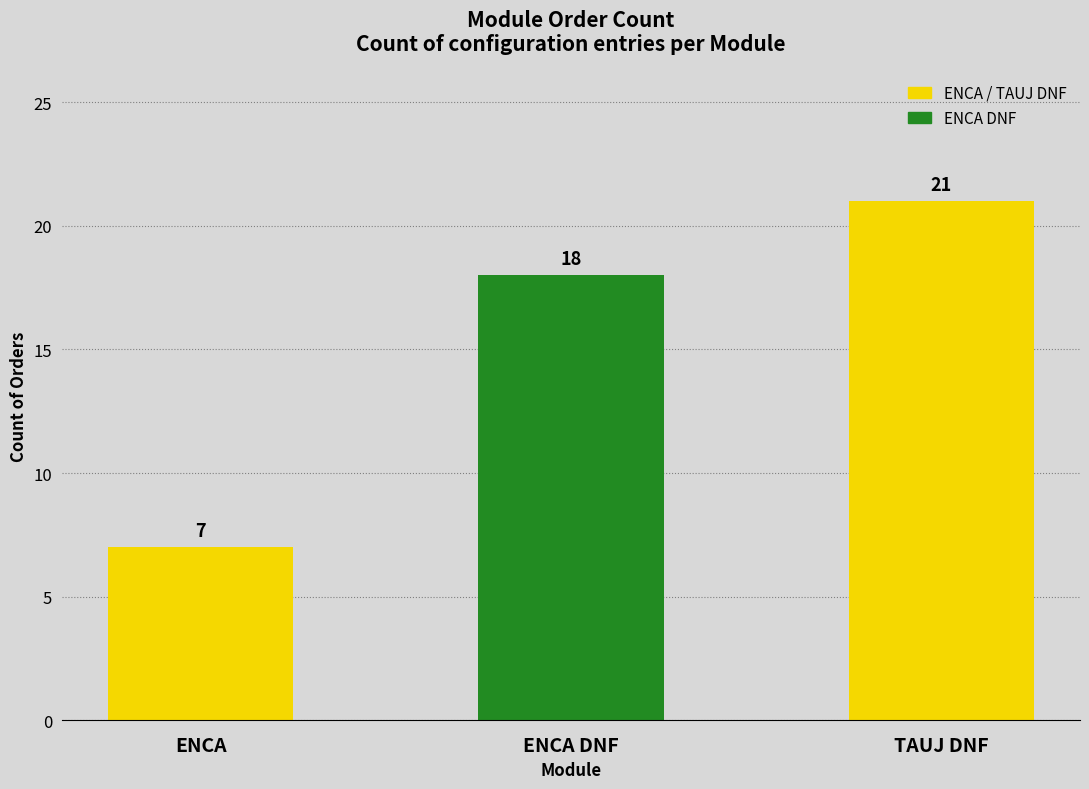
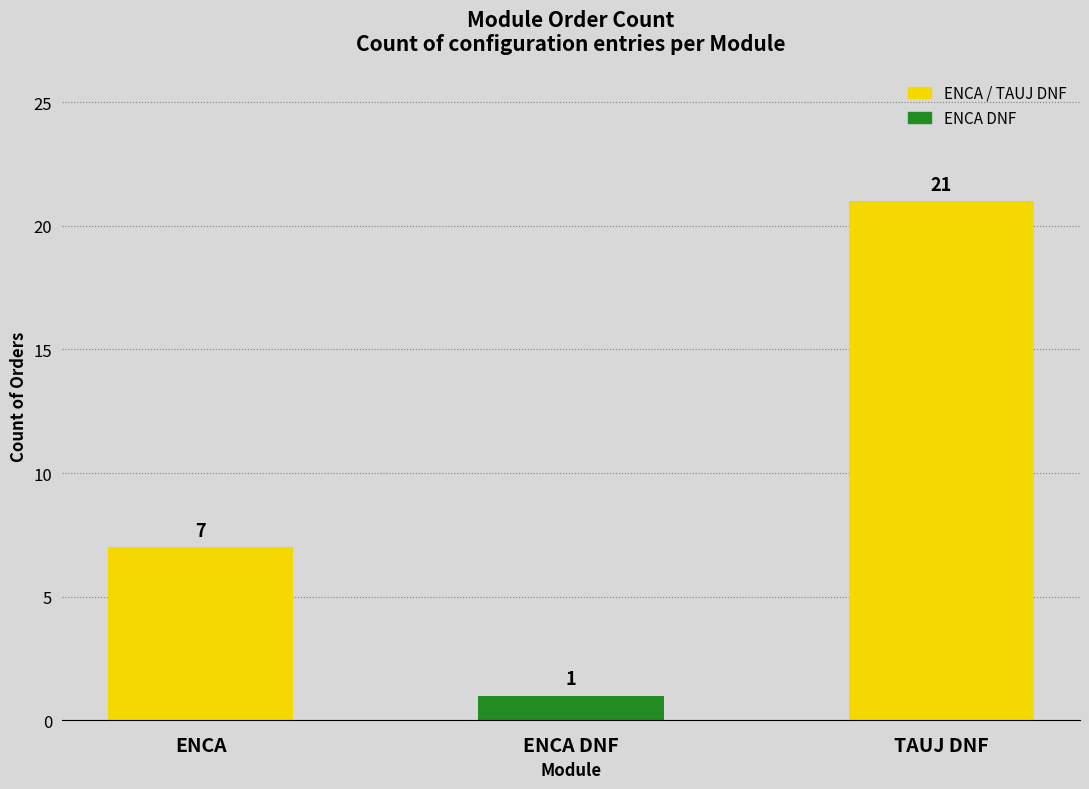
ENCA DNF: 18 -> 1
